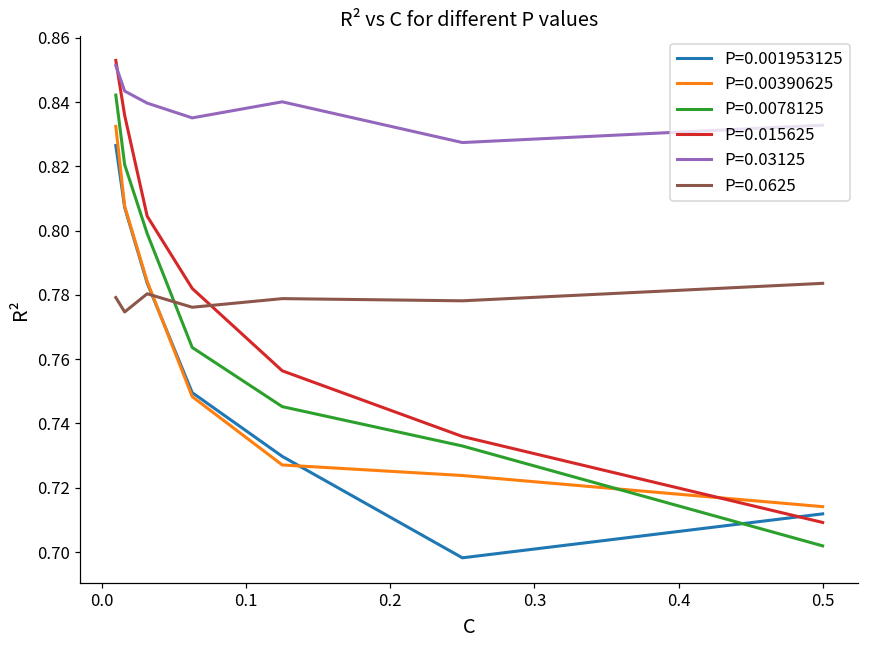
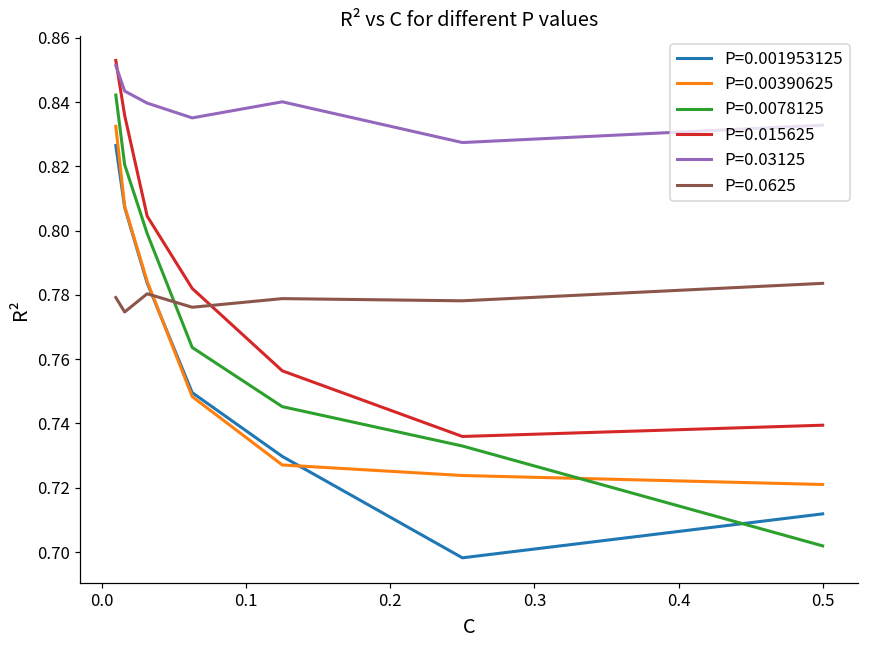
P=0.00390625, 0.5: 0.714 -> 0.721
P=0.015625, 0.5: 0.709 -> 0.739
